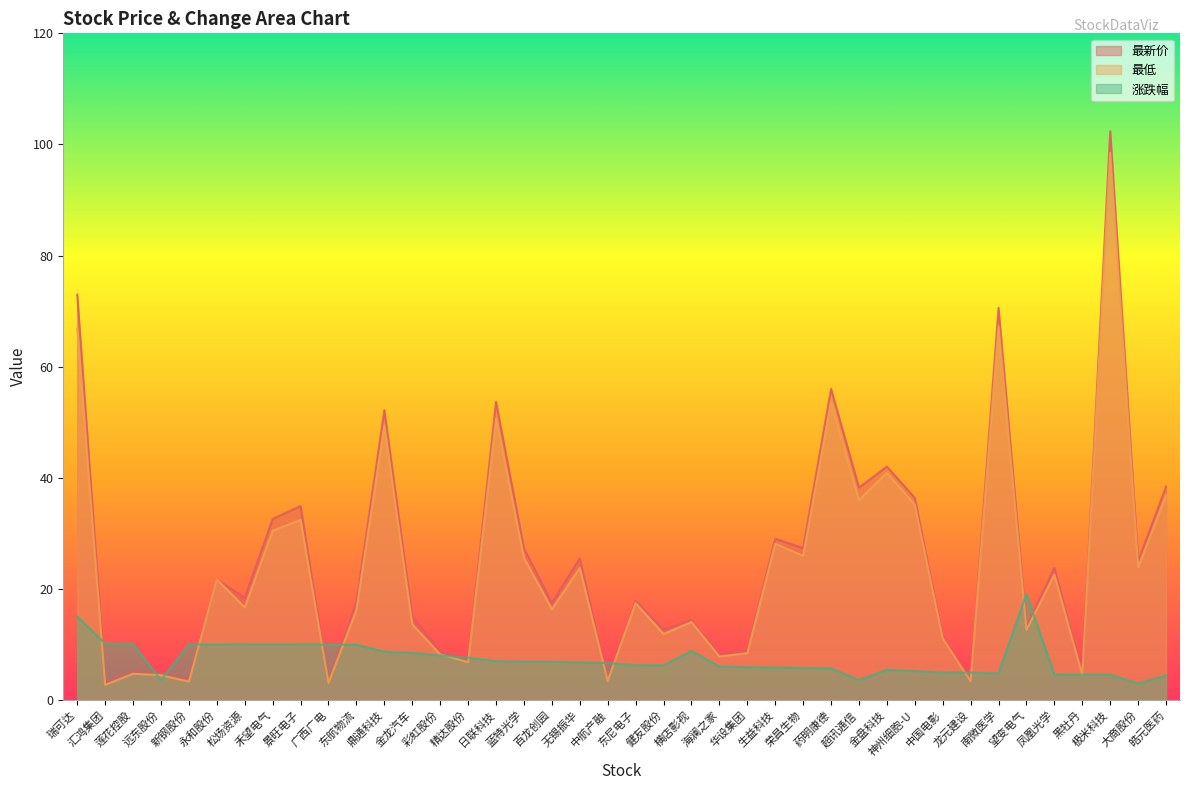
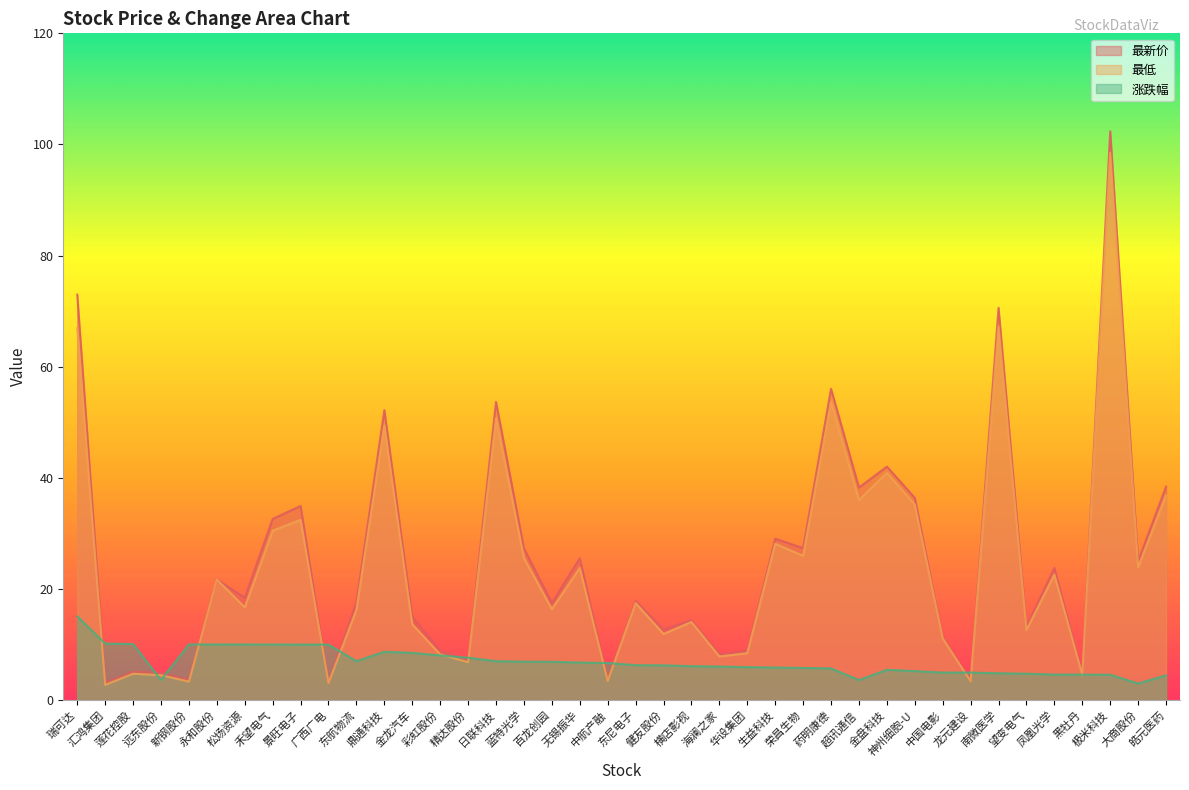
涨跌幅, 东航物流: 10 -> 7
涨跌幅, 横店影视: 9 -> 6
涨跌幅, 望变电气: 19 -> 5
